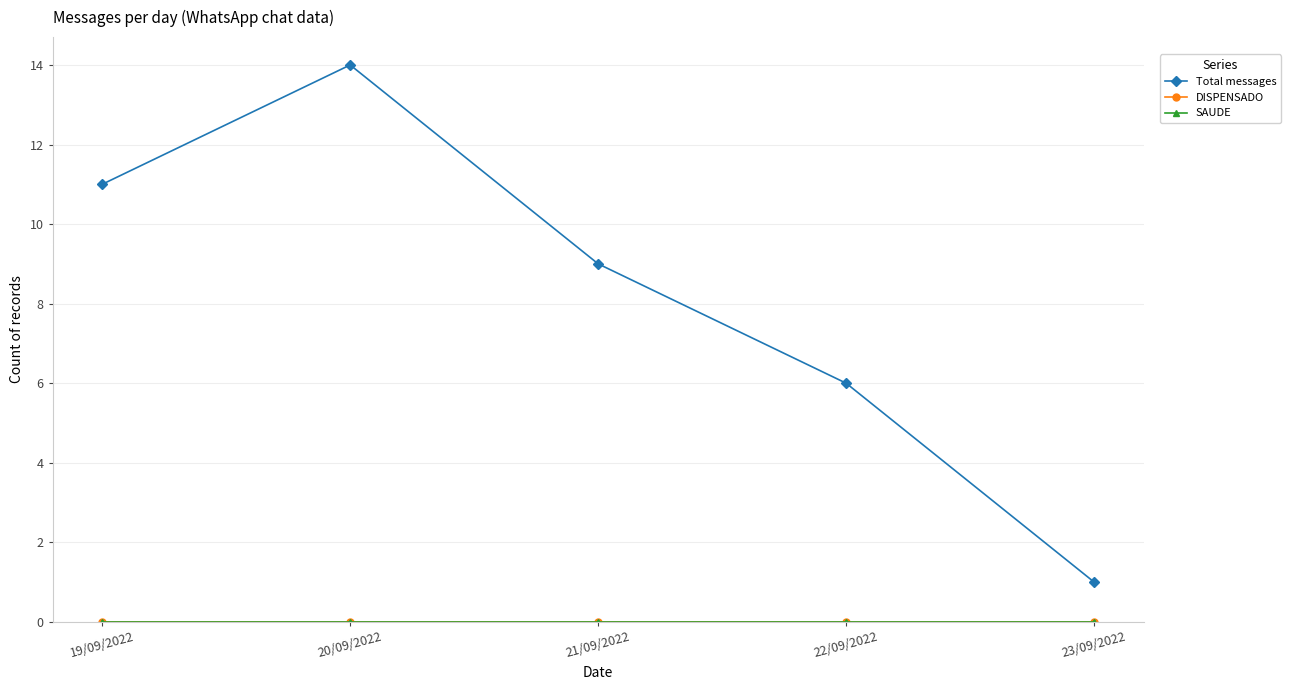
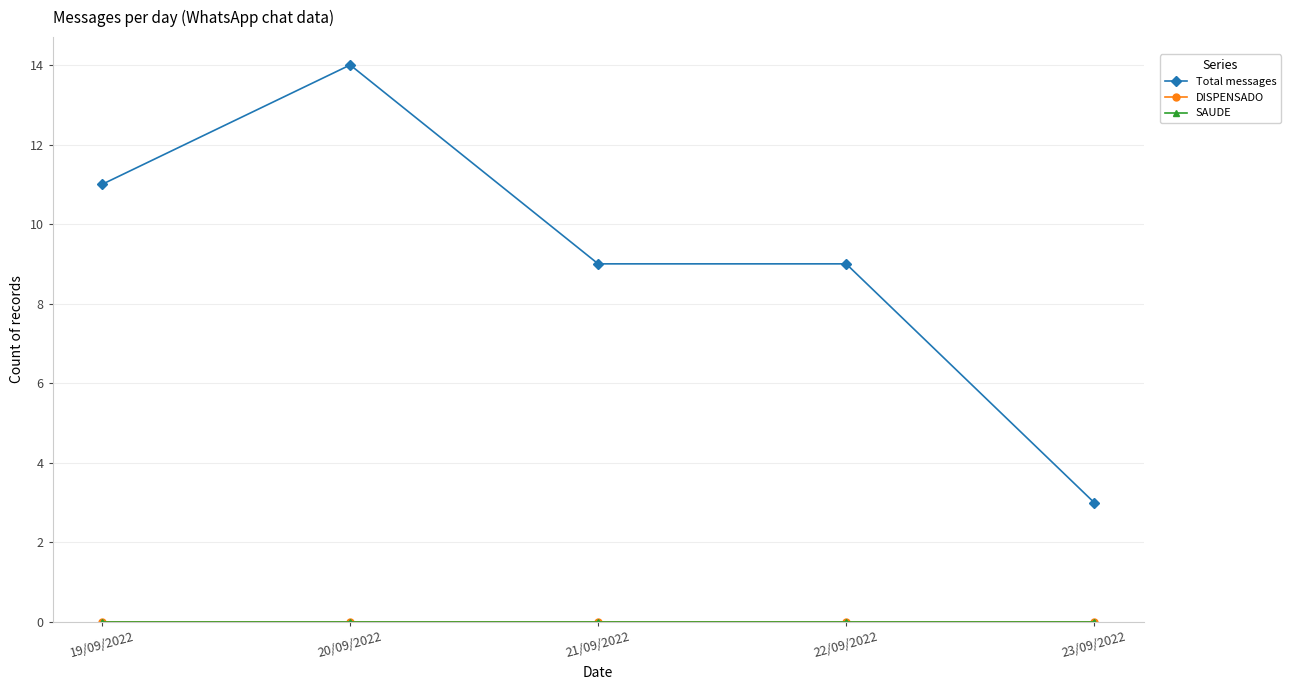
Total messages, 22/09/2022: 6 -> 9
Total messages, 23/09/2022: 1 -> 3
